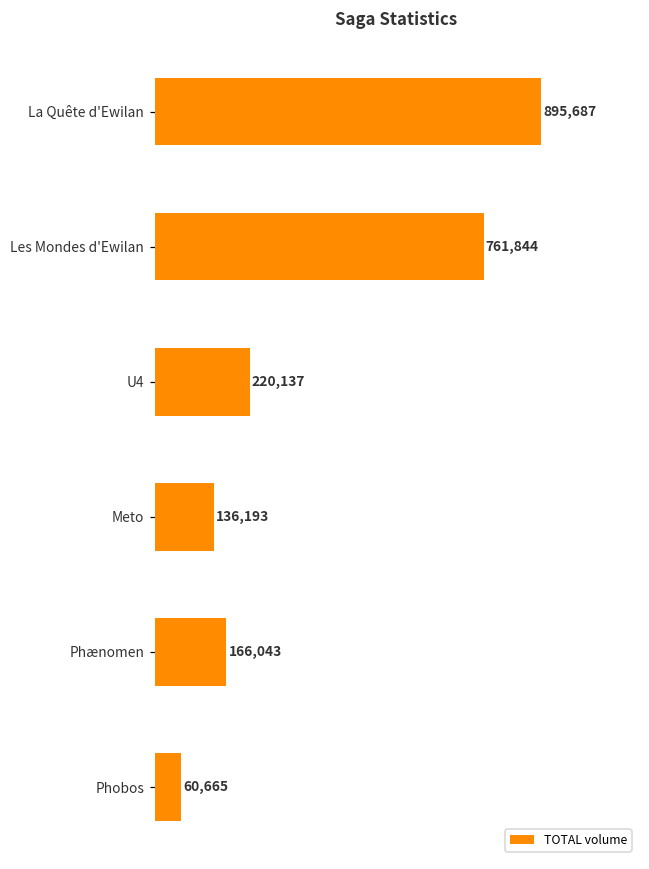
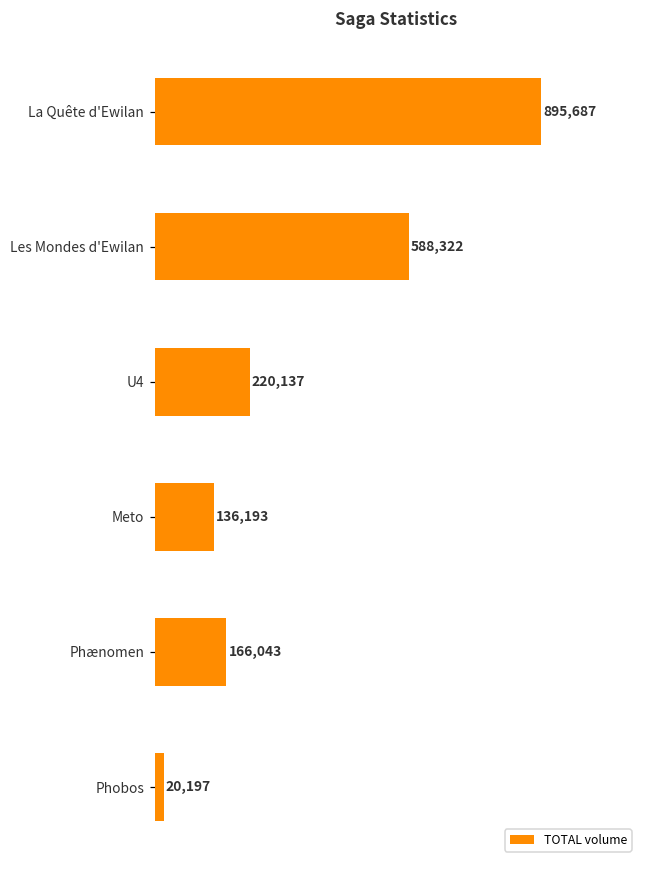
Les Mondes d'Ewilan: 761,844 -> 588,322
Phobos: 60,665 -> 20,197
